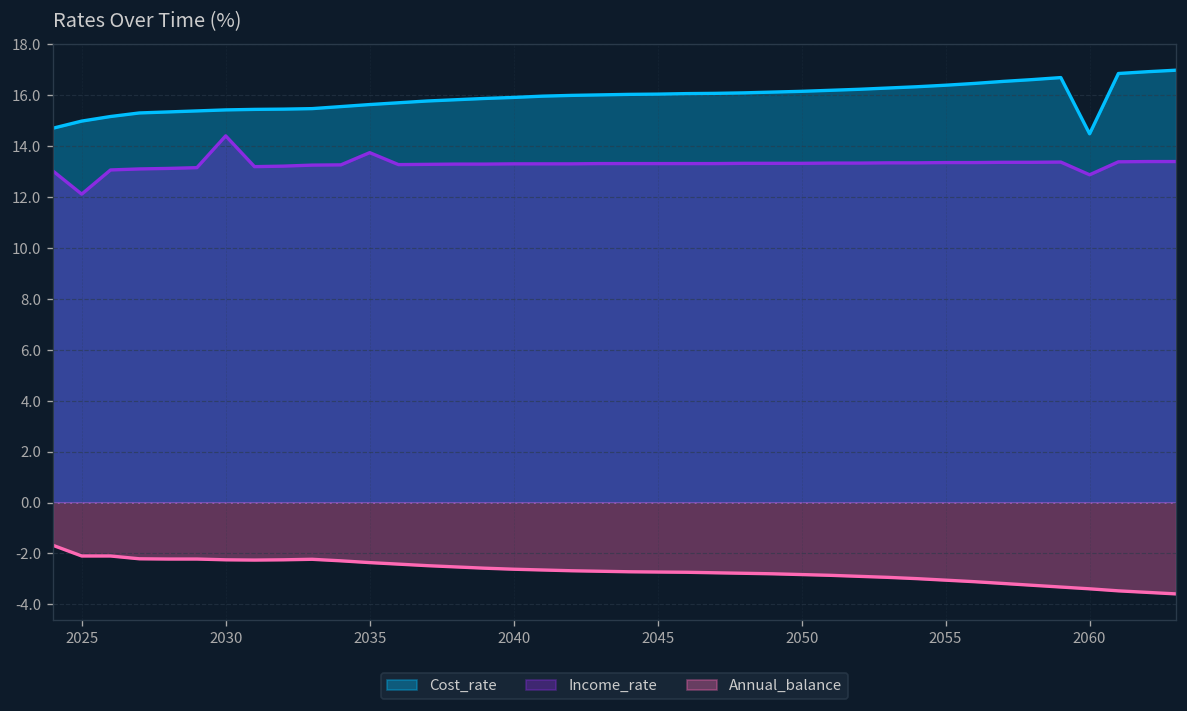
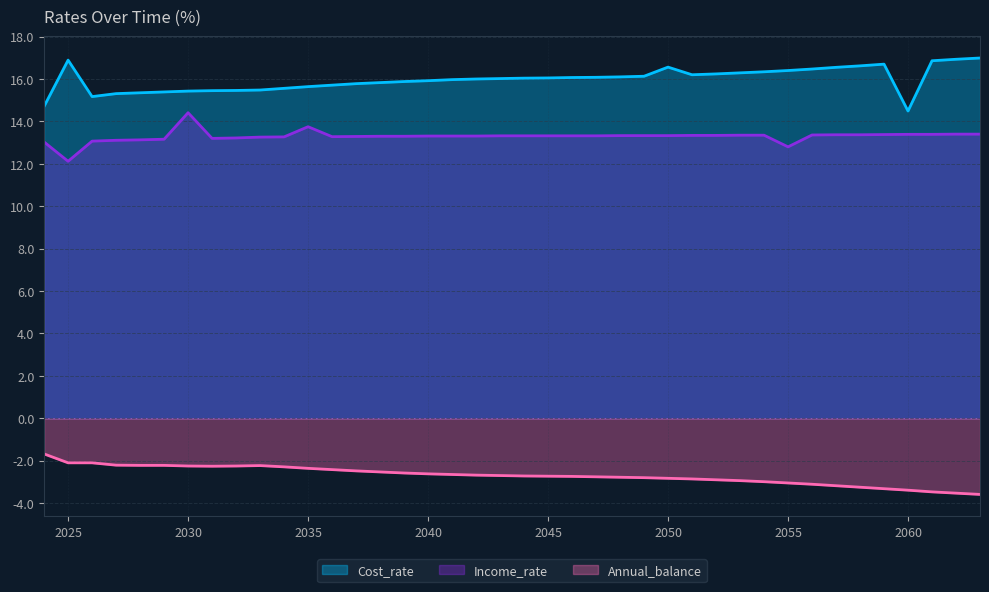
Cost_rate, 2025: 15.0 -> 16.9
Cost_rate, 2050: 16.2 -> 16.6
Income_rate, 2055: 13.4 -> 12.8
Income_rate, 2060: 12.9 -> 13.4
